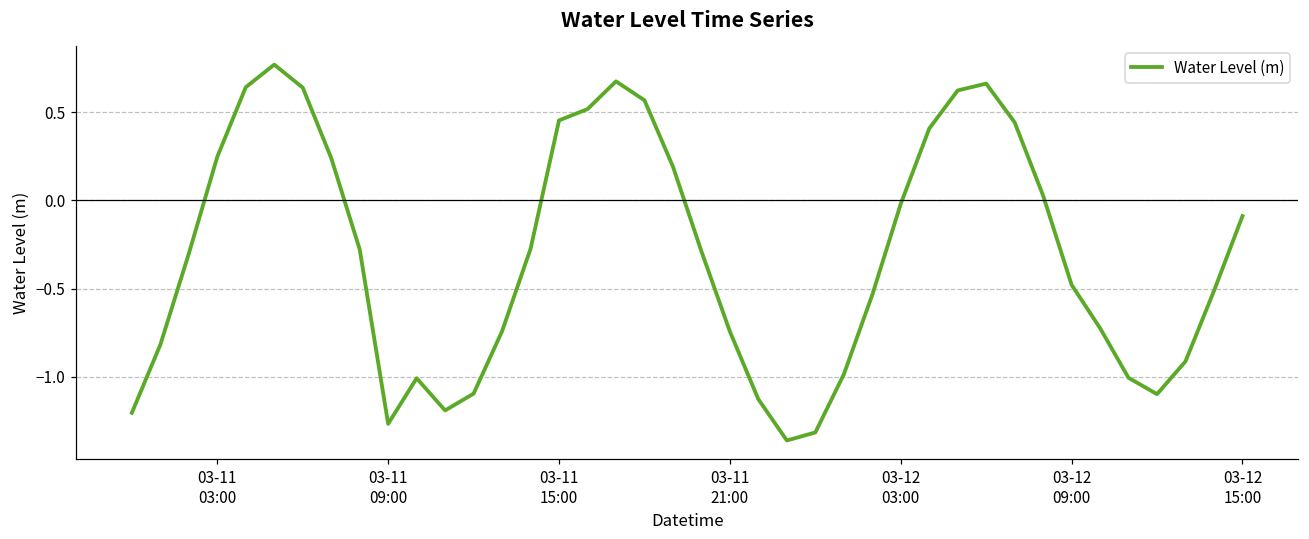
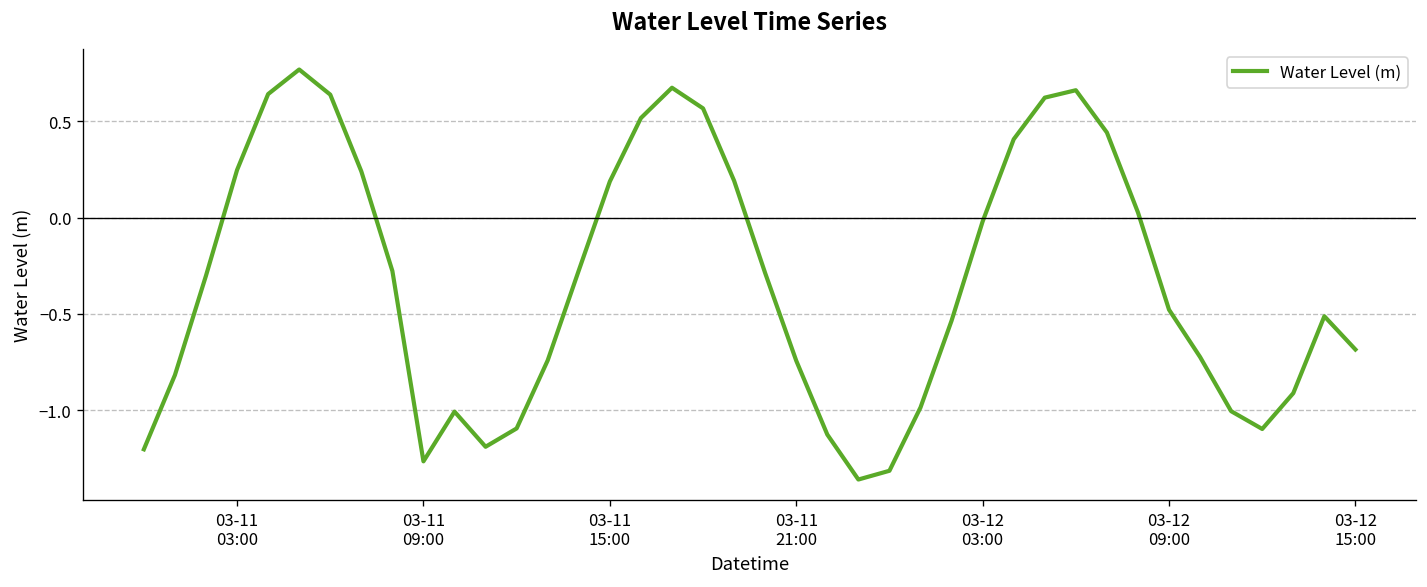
03-11 15:00: 0.45 -> 0.19
03-12 15:00: -0.09 -> -0.69
